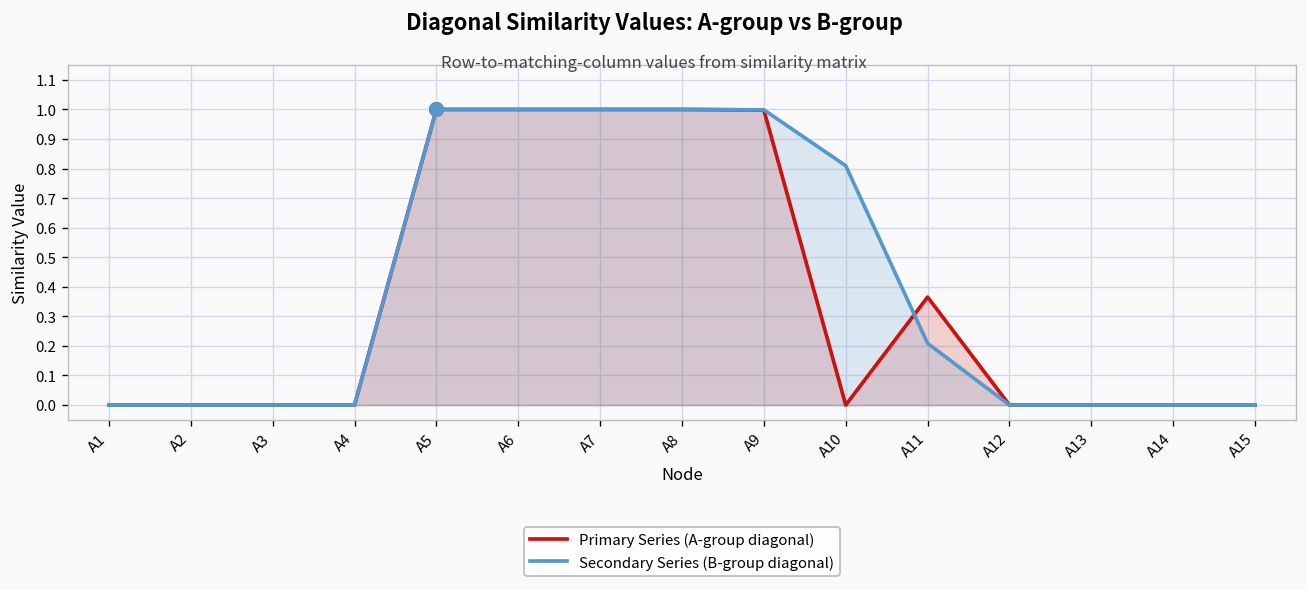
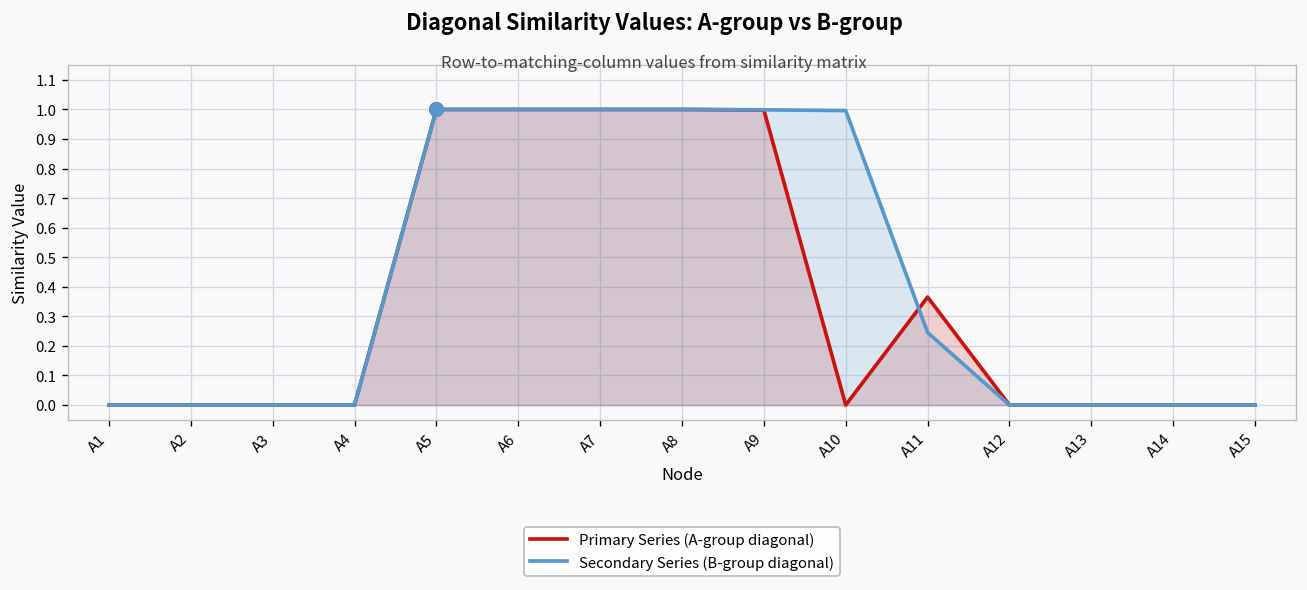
Secondary Series (B-group diagonal), A10: 0.81 -> 1.00
Secondary Series (B-group diagonal), A11: 0.21 -> 0.25
